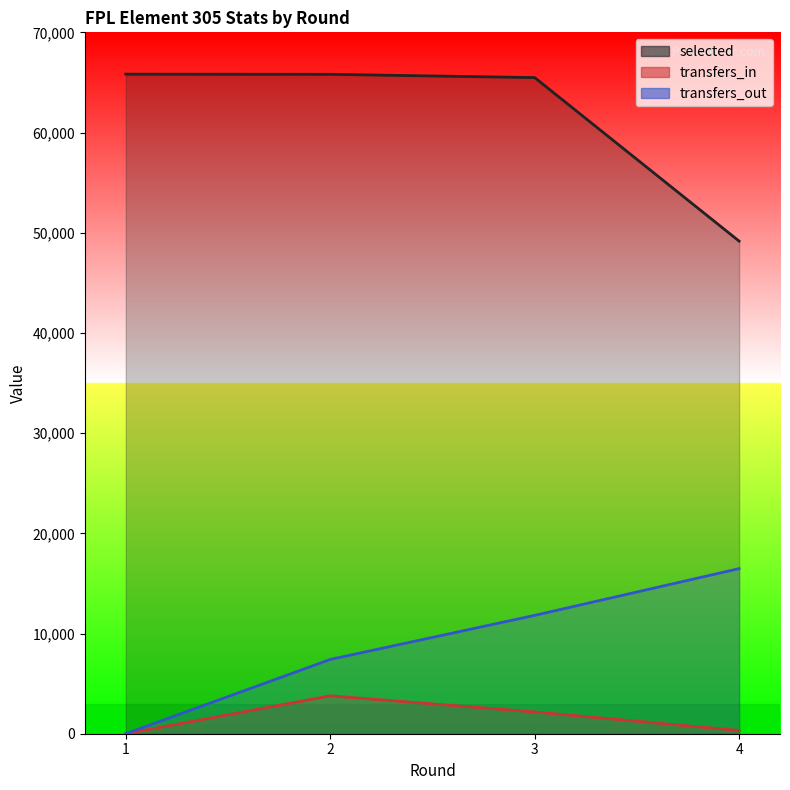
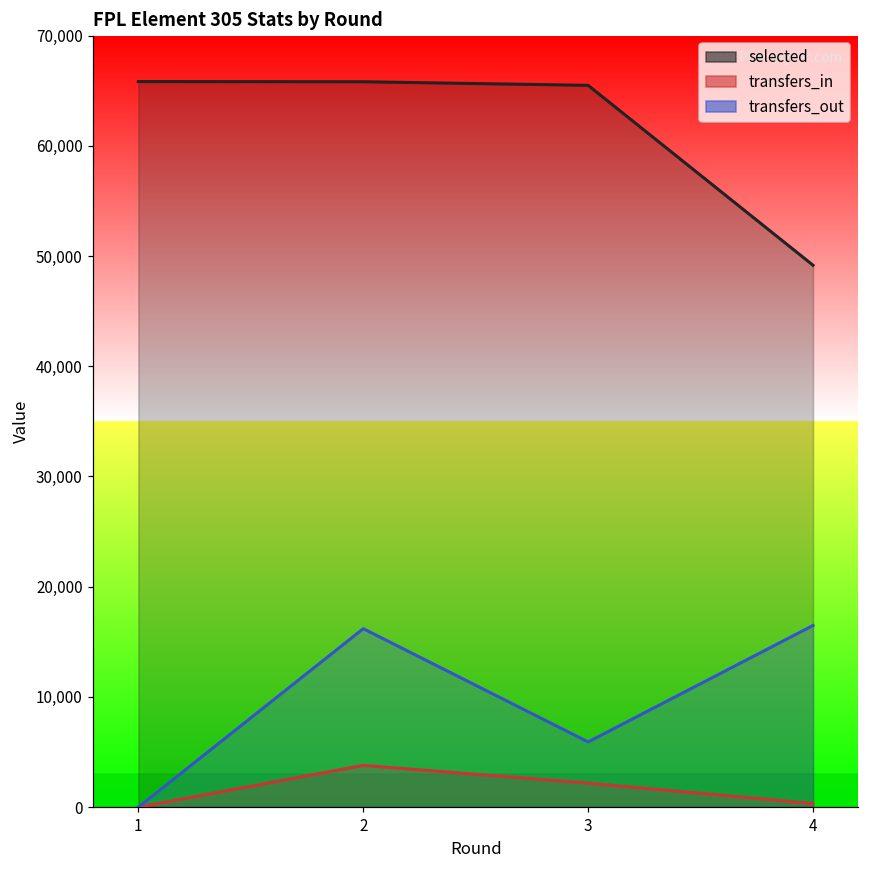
transfers_out, 2: 7,400 -> 16,200
transfers_out, 3: 11,800 -> 5,900
